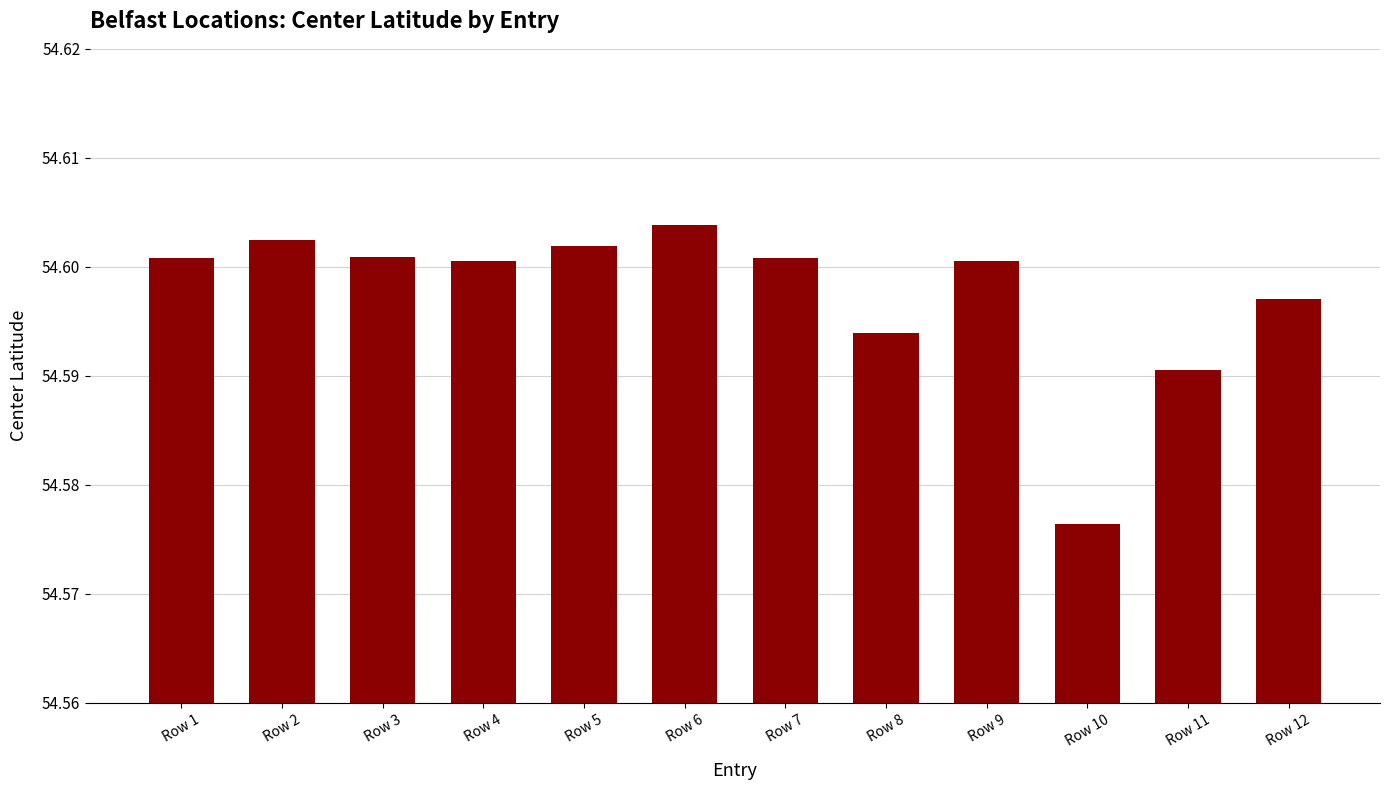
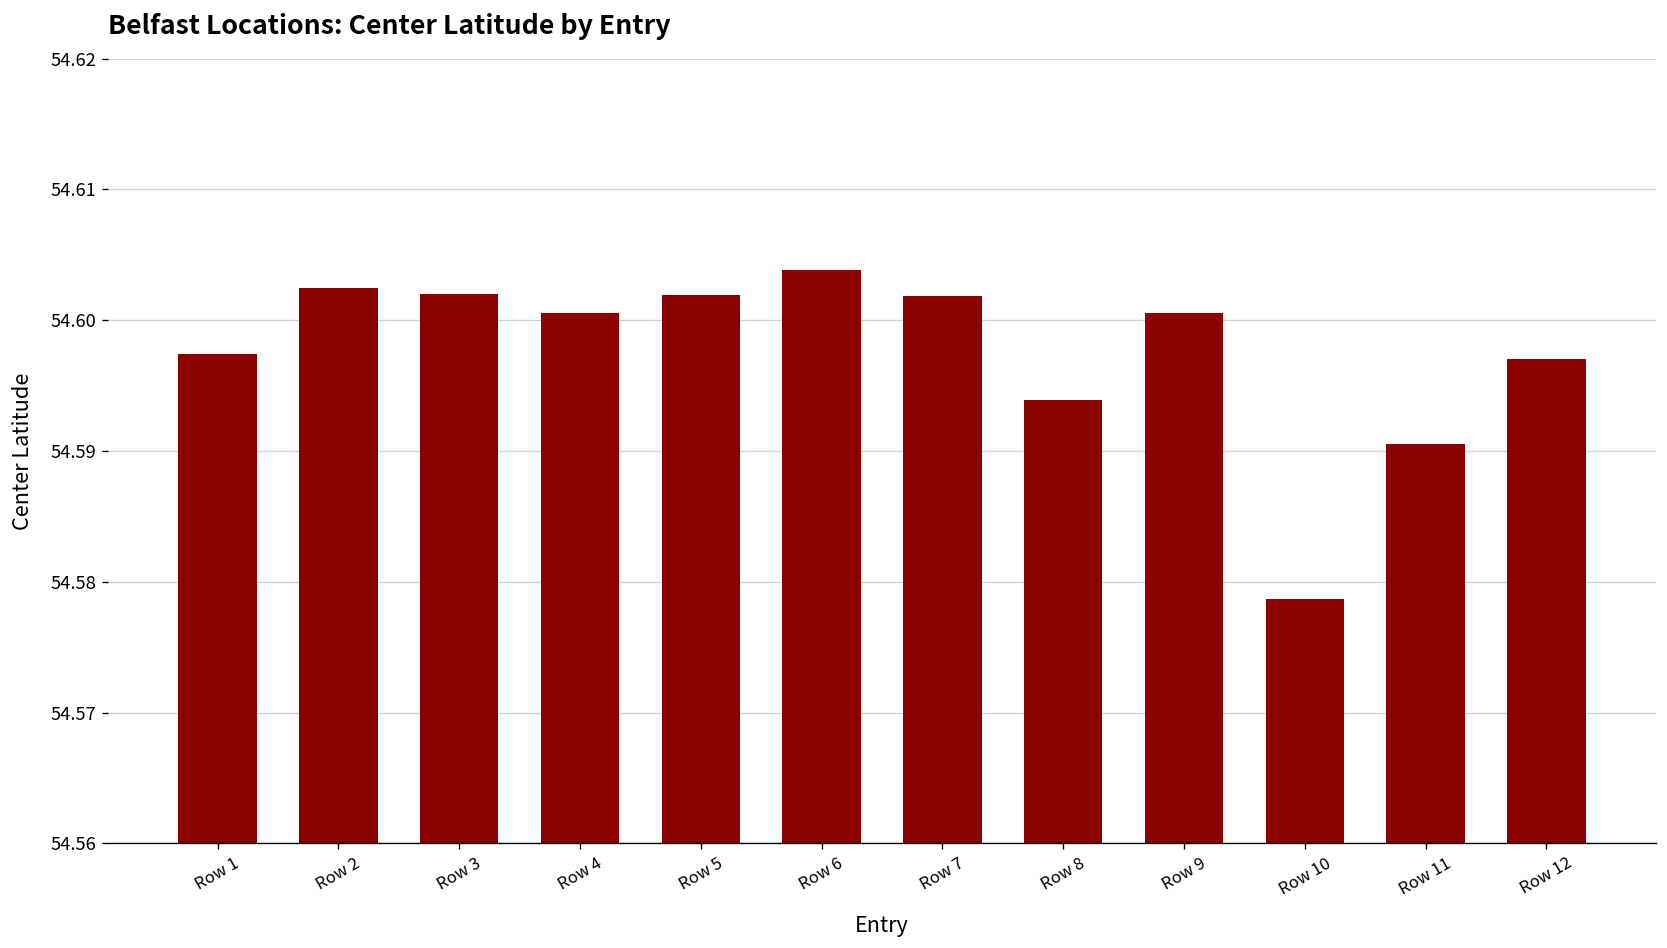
Row 1: 54.6008 -> 54.5974
Row 3: 54.6009 -> 54.6020
Row 7: 54.6008 -> 54.6019
Row 10: 54.5764 -> 54.5787
